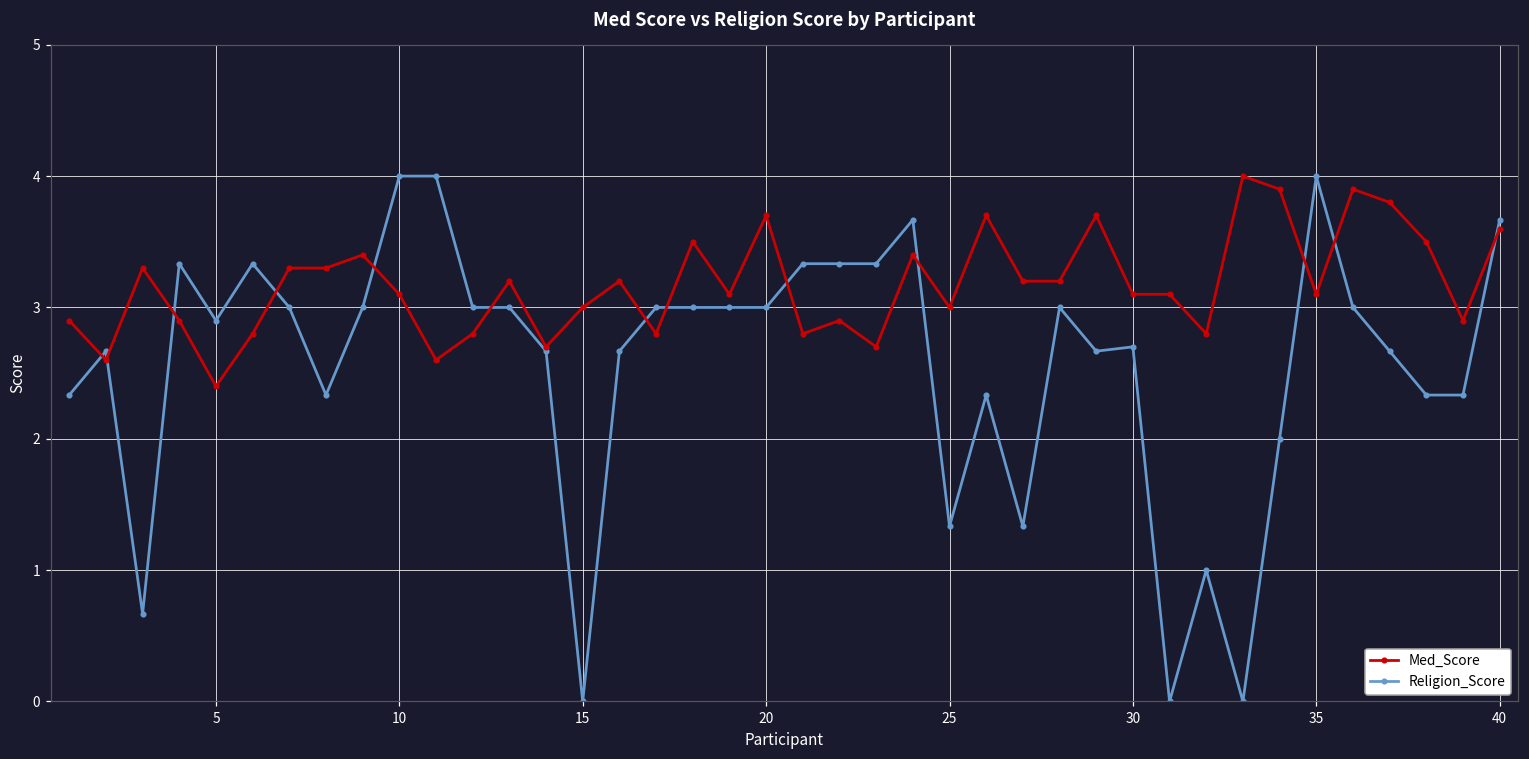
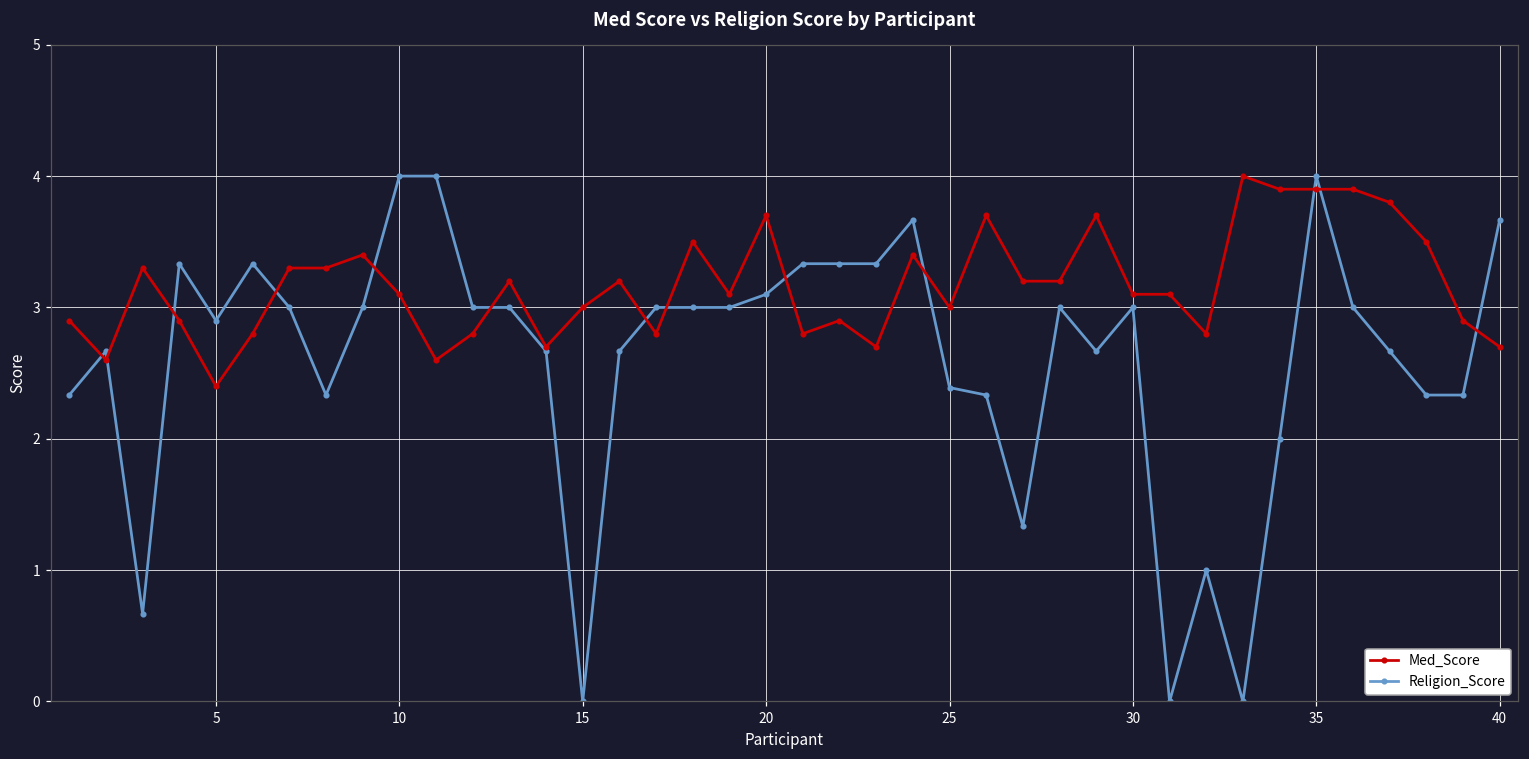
Religion_Score, 20: 3.0 -> 3.1
Religion_Score, 25: 1.33 -> 2.39
Religion_Score, 30: 2.7 -> 3.0
Med_Score, 35: 3.1 -> 3.9
Med_Score, 40: 3.6 -> 2.7
